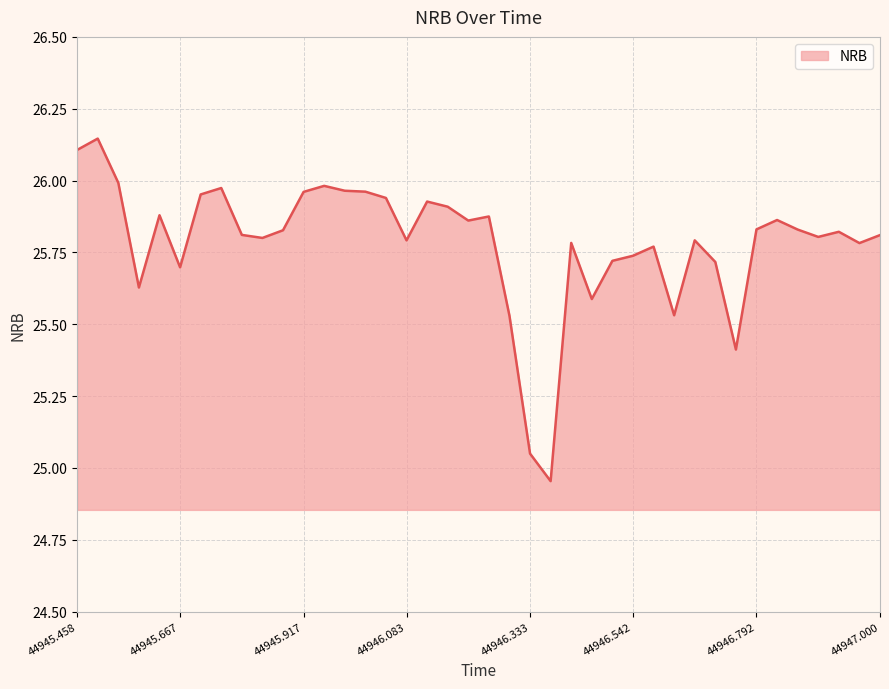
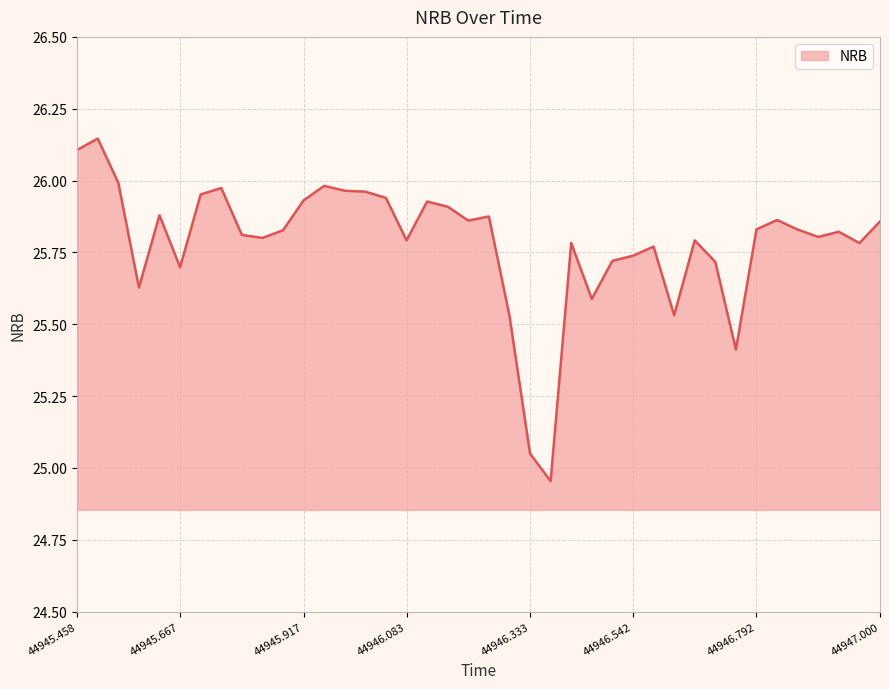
44945.917: 25.96 -> 25.93
44947.000: 25.81 -> 25.86
